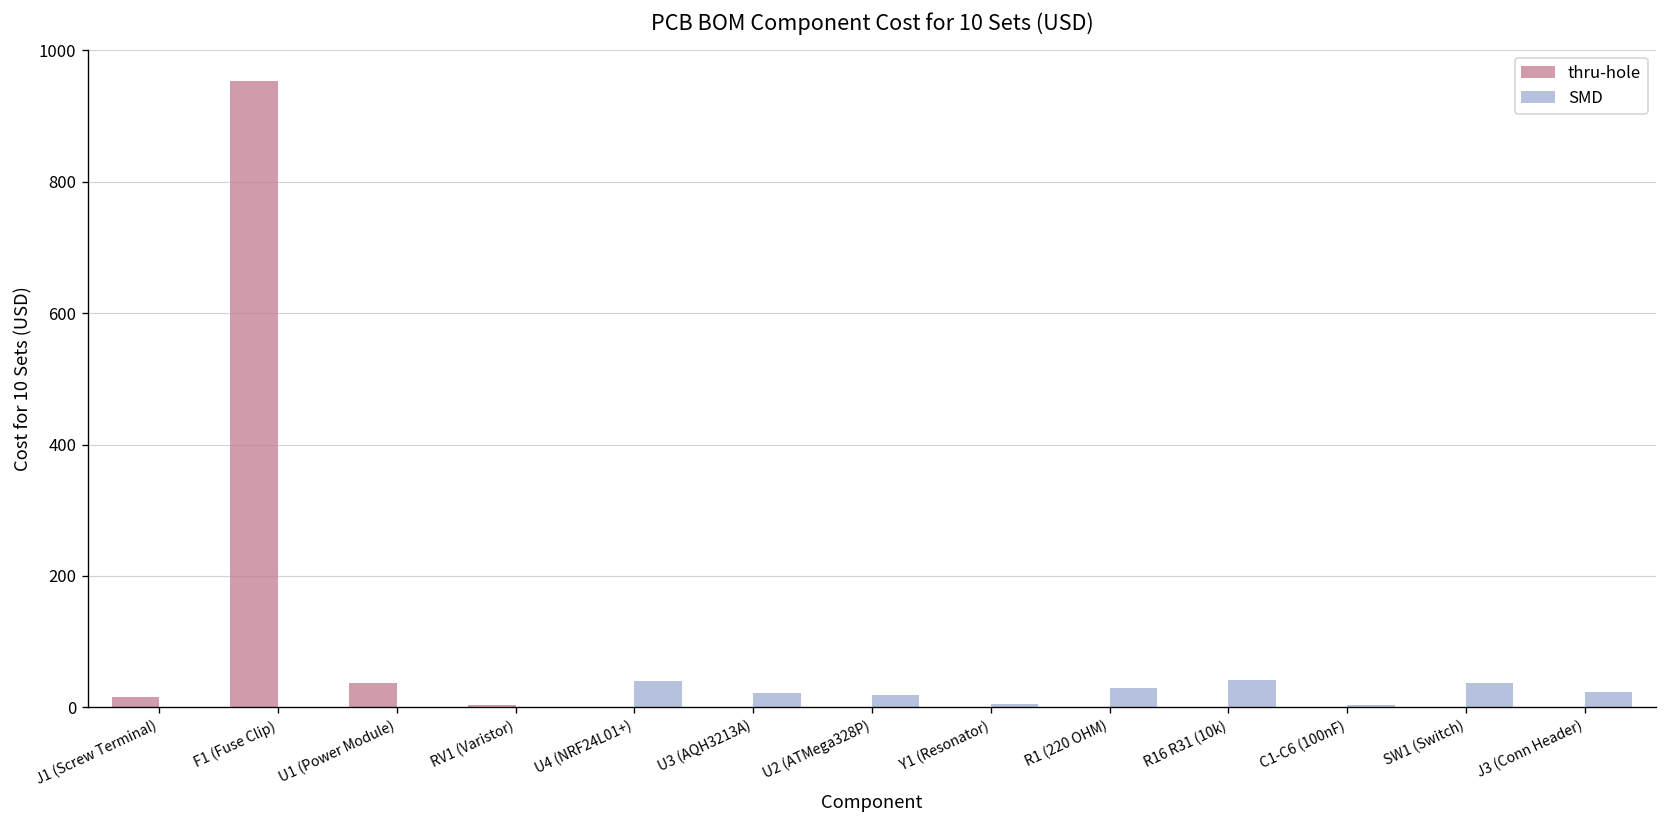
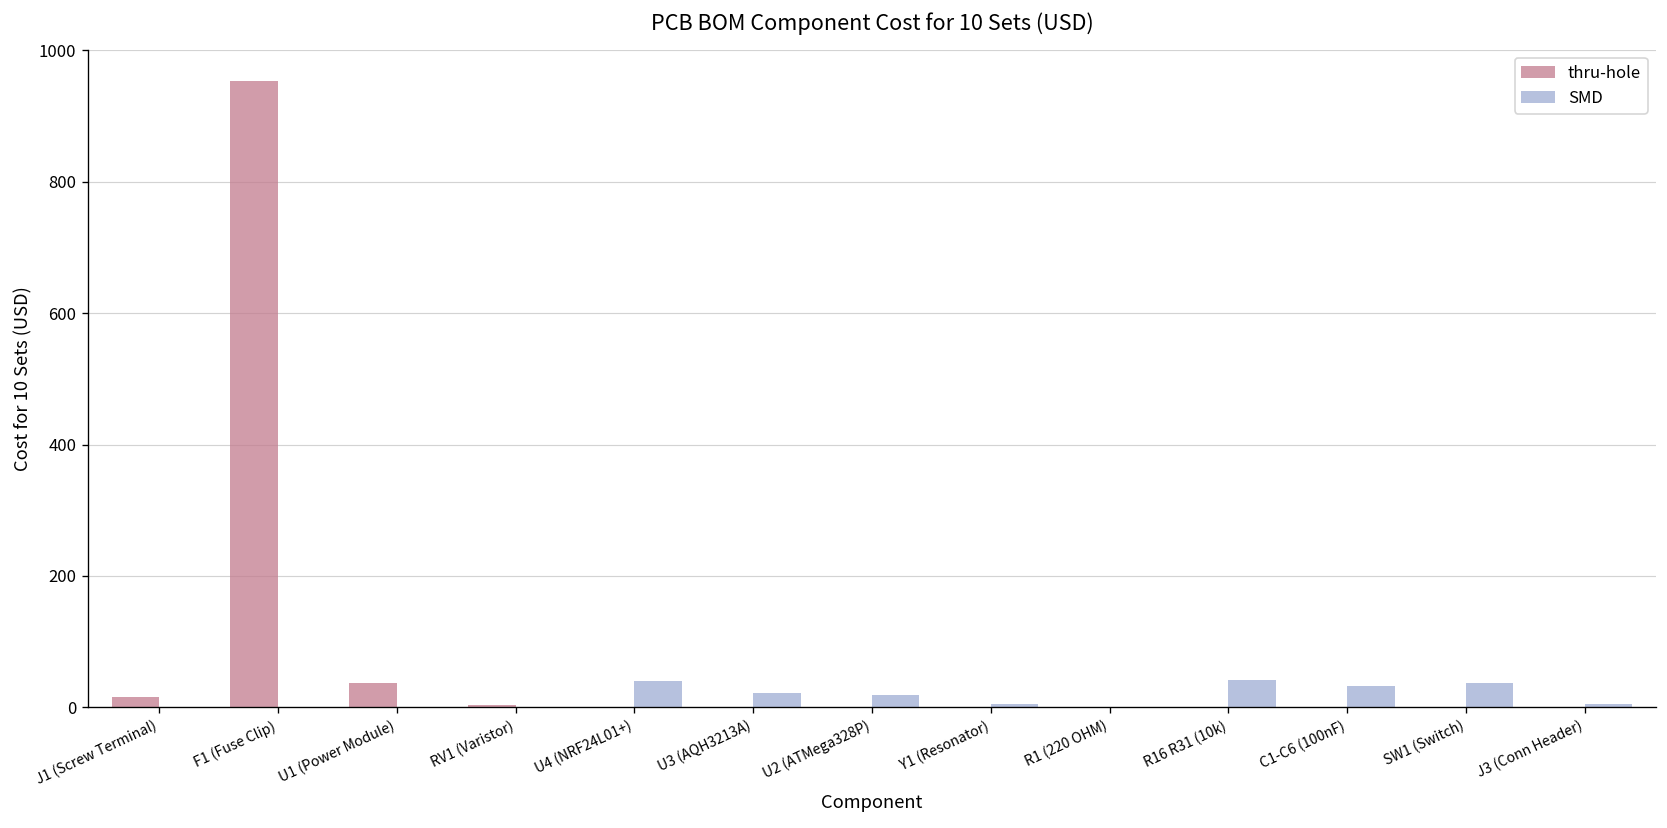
SMD, R1 (220 OHM): 30 -> 0
SMD, C1-C6 (100nF): 0 -> 30
SMD, J3 (Conn Header): 20 -> 10
